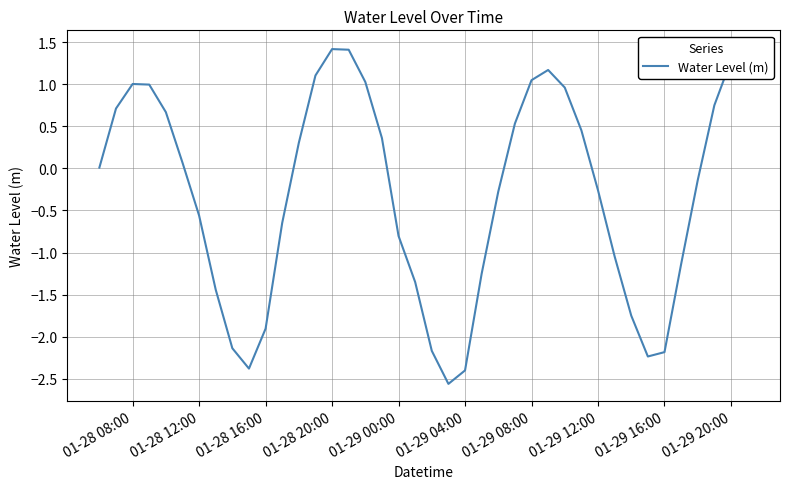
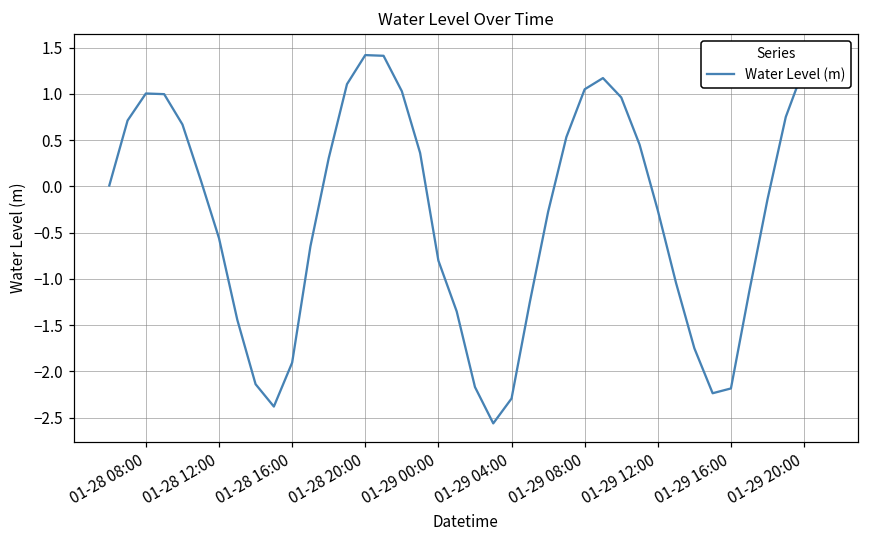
01-29 04:00: -2.4 -> -2.3
